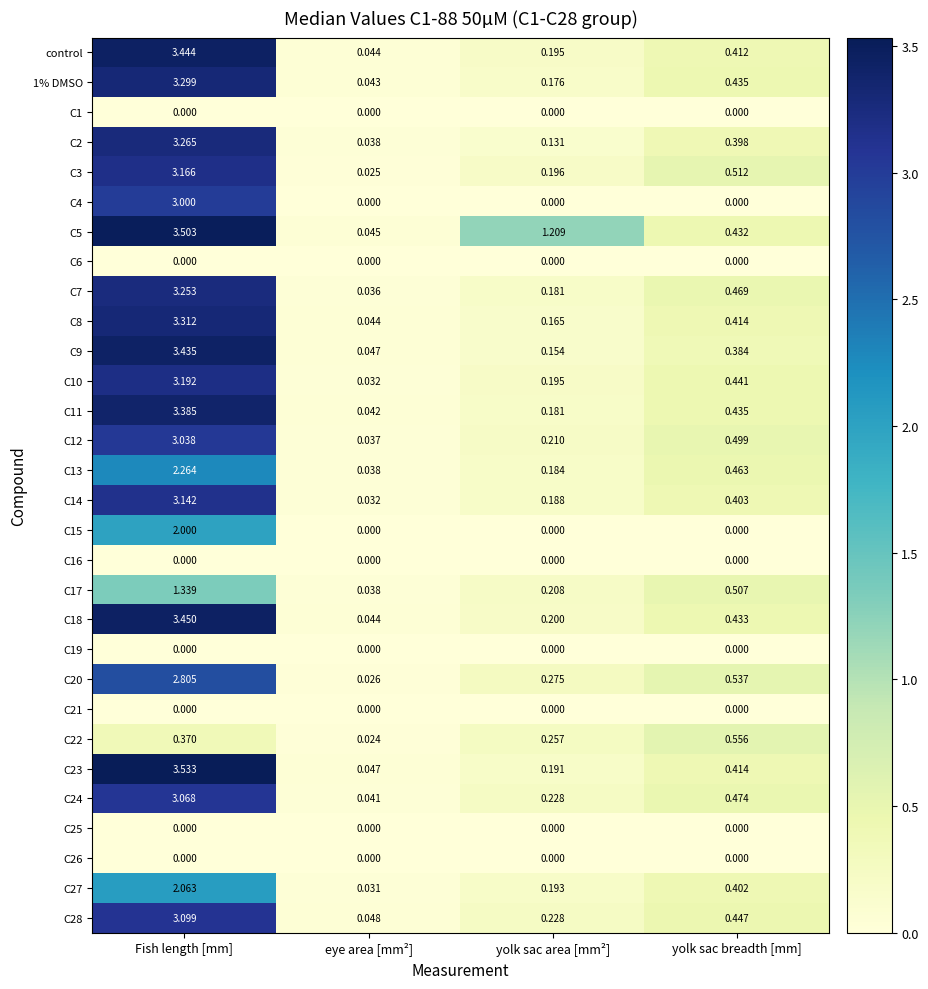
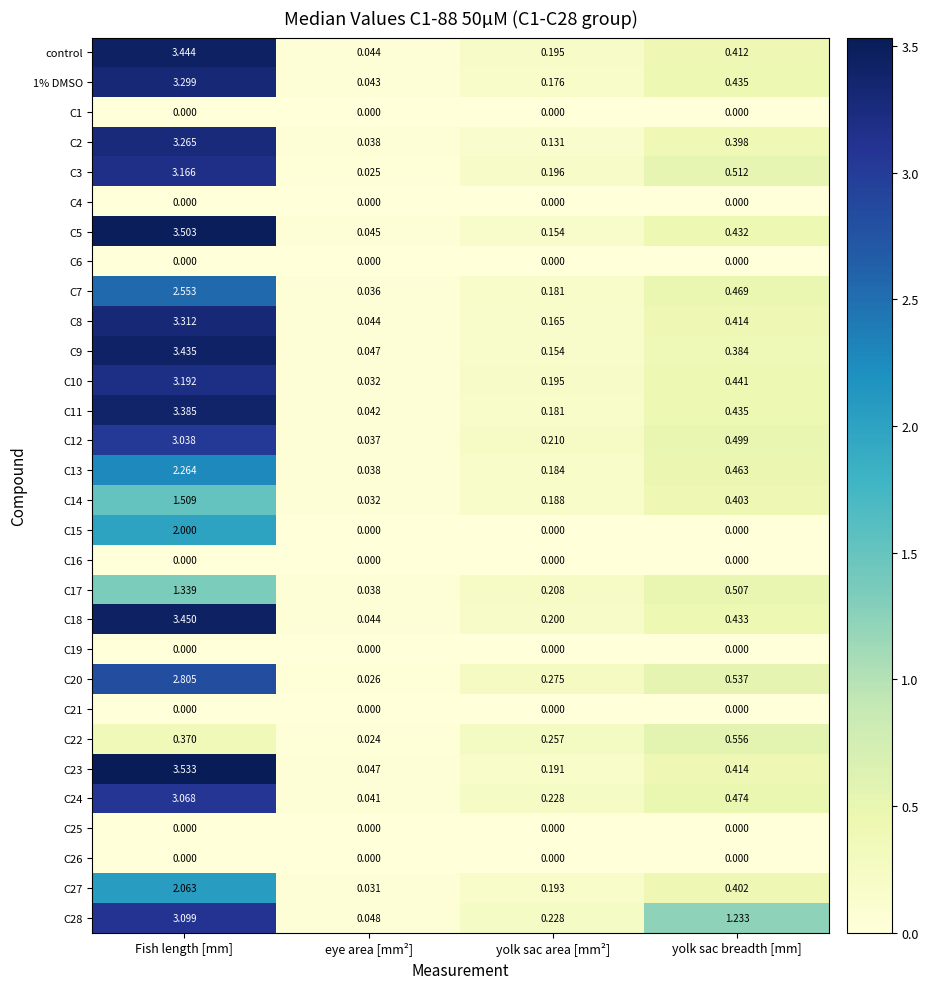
C4, Fish length [mm]: 3.000 -> 0.000
C5, yolk sac area [mm²]: 1.209 -> 0.154
C7, Fish length [mm]: 3.253 -> 2.553
C14, Fish length [mm]: 3.142 -> 1.509
C28, yolk sac breadth [mm]: 0.447 -> 1.233
